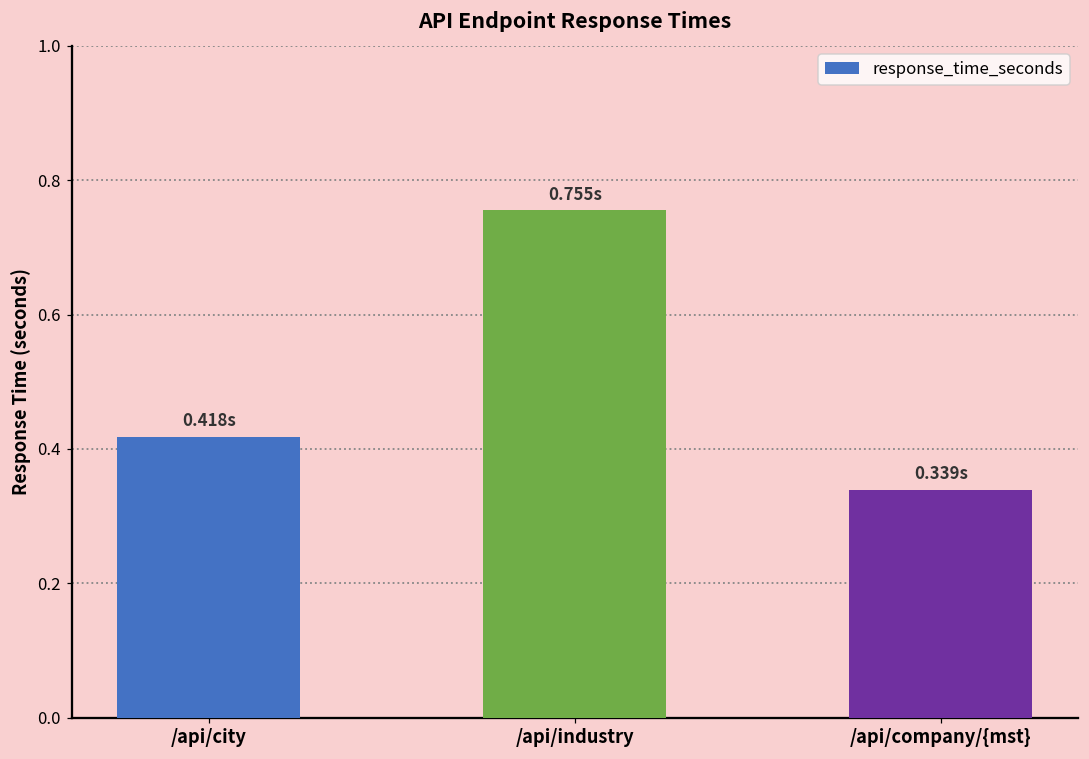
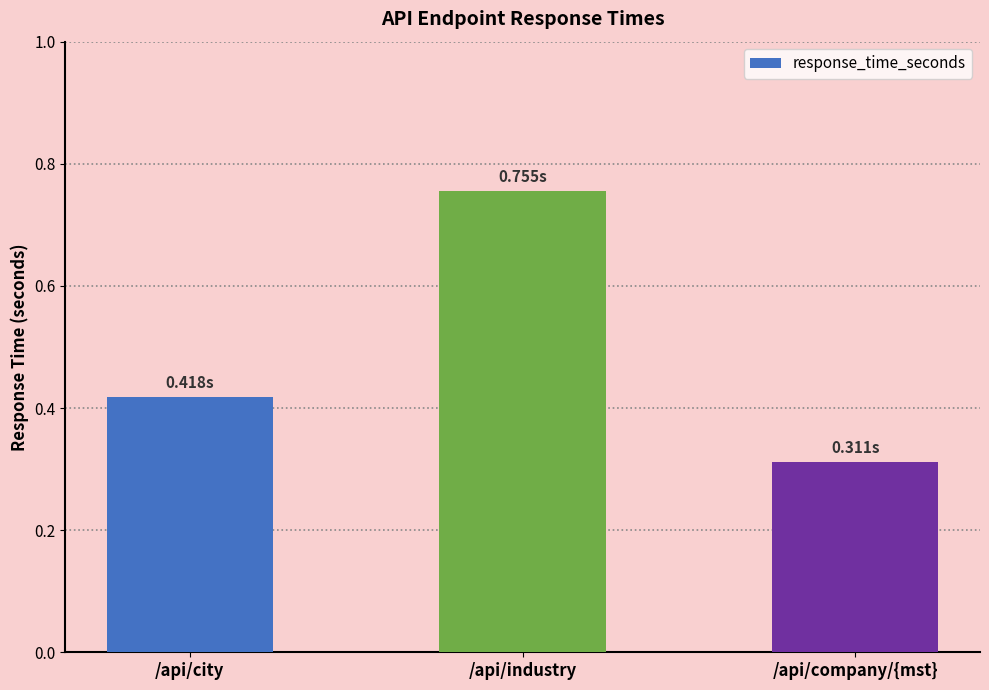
/api/company/{mst}: 0.339s -> 0.311s
